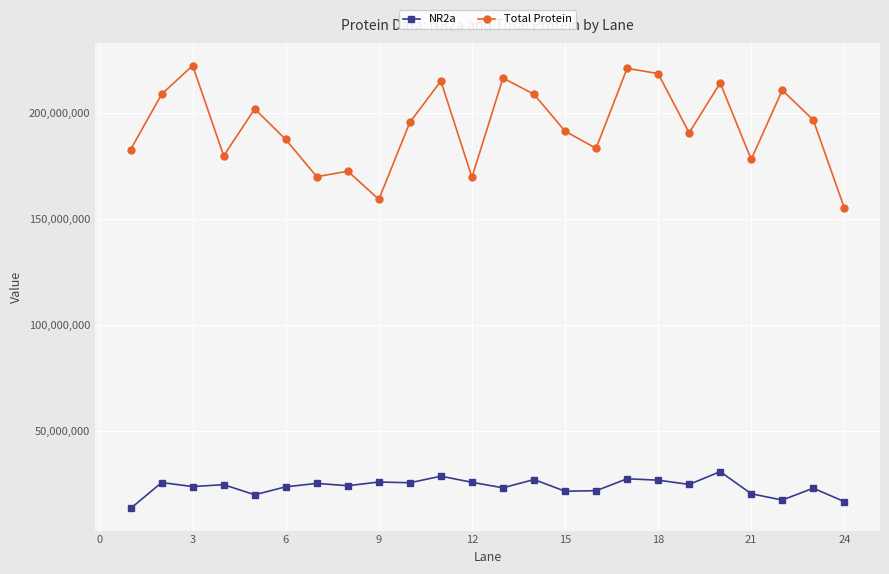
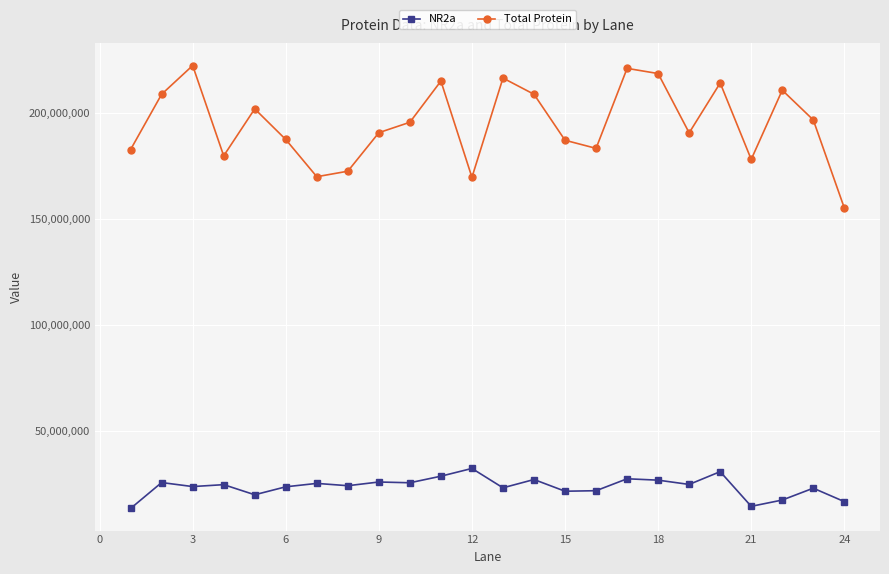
Total Protein, 9: 159,000,000 -> 191,000,000
NR2a, 12: 26,000,000 -> 32,000,000
Total Protein, 15: 191,000,000 -> 187,000,000
NR2a, 21: 20,000,000 -> 15,000,000
